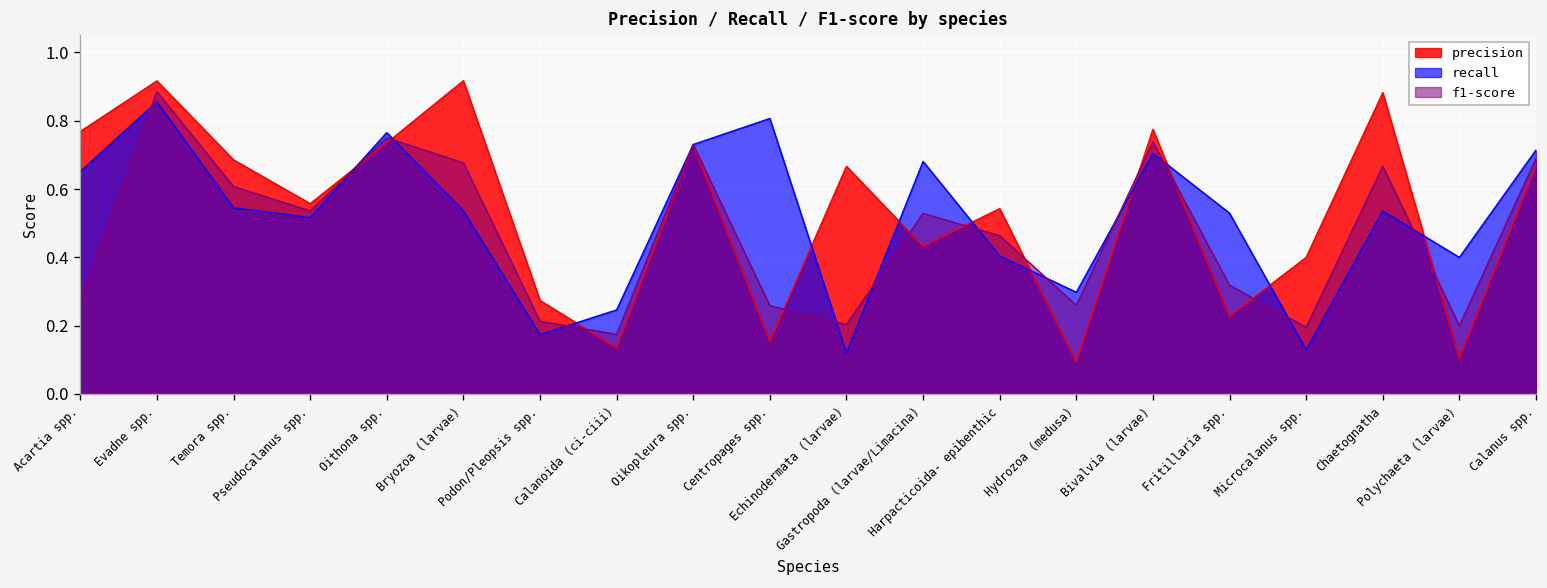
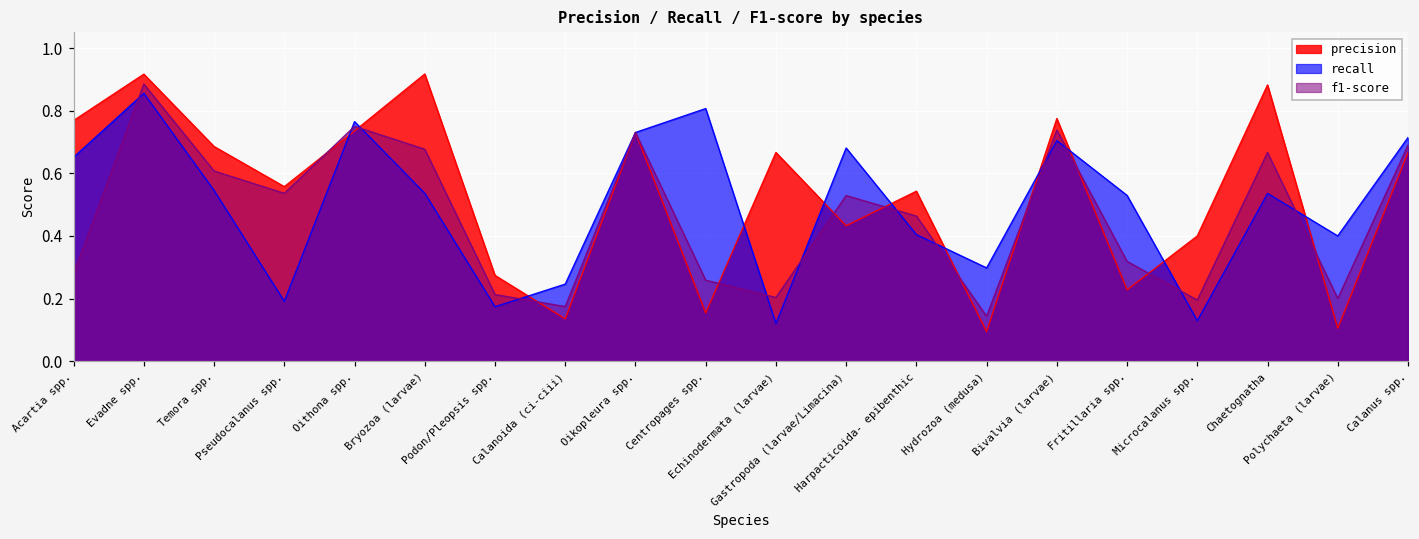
recall, Pseudocalanus spp.: 0.52 -> 0.19
f1-score, Hydrozoa (medusa): 0.26 -> 0.14
